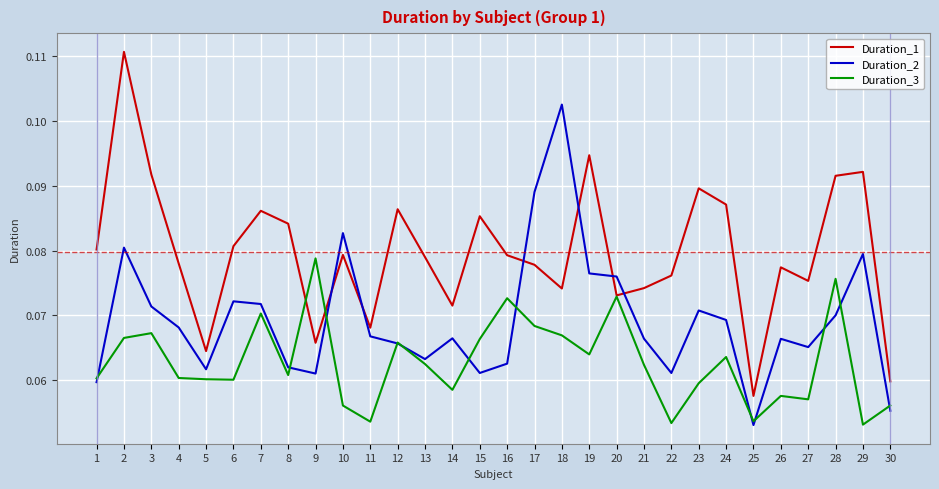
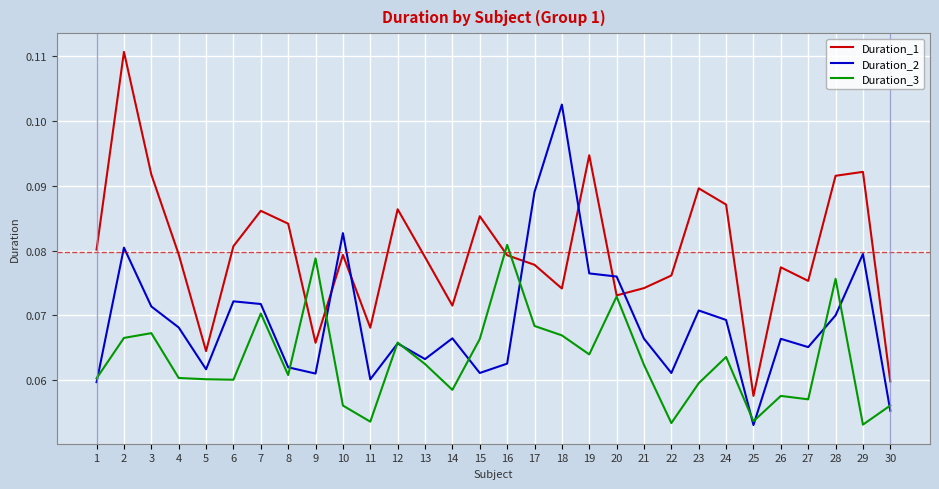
Duration_1, 4: 0.078 -> 0.079
Duration_2, 11: 0.067 -> 0.060
Duration_3, 16: 0.073 -> 0.081
